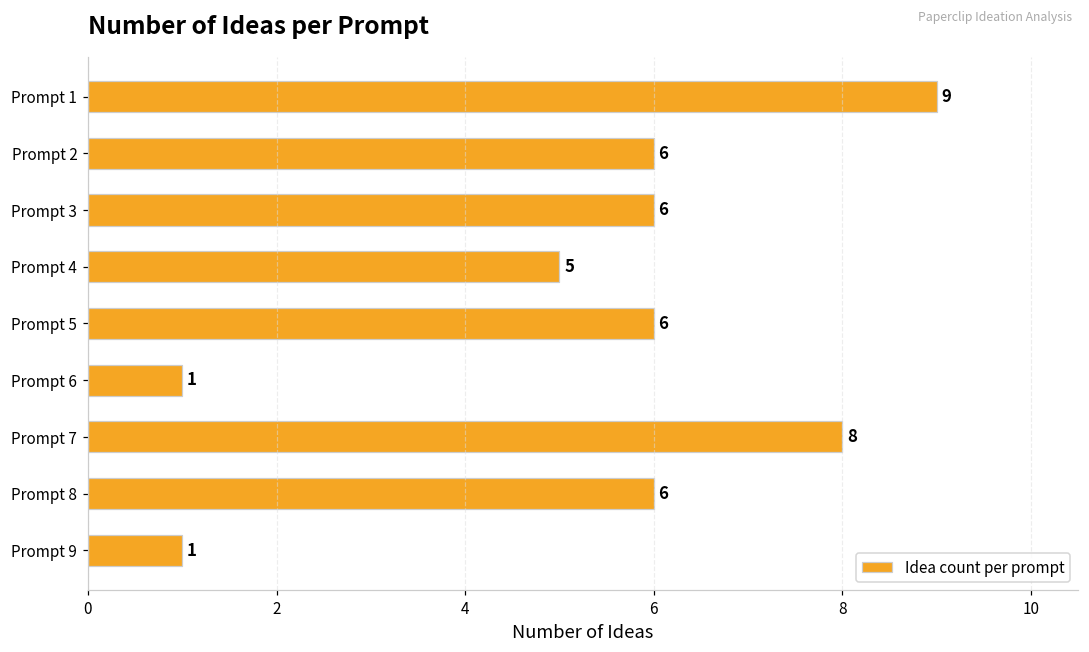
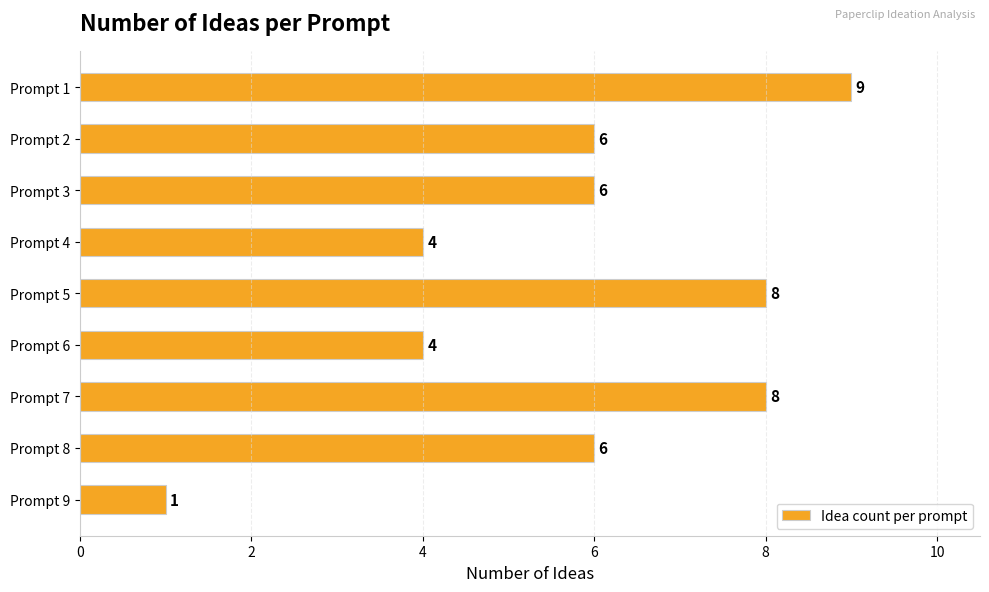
Prompt 4: 5 -> 4
Prompt 5: 6 -> 8
Prompt 6: 1 -> 4
